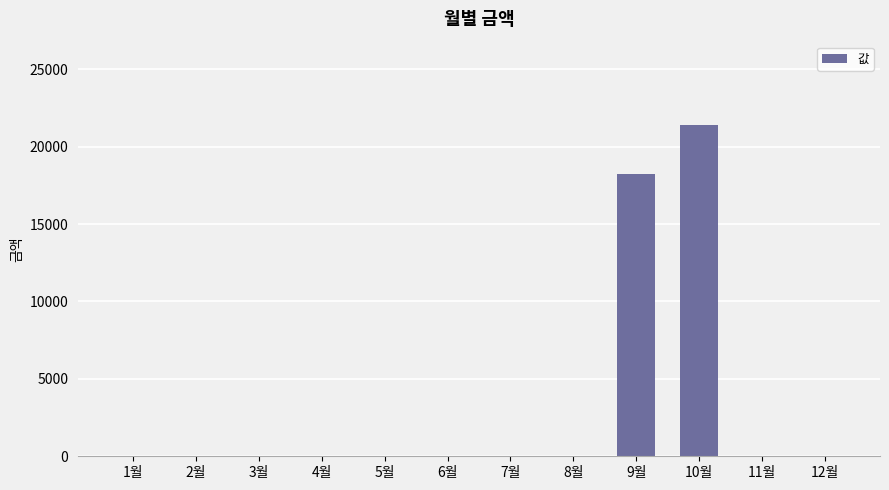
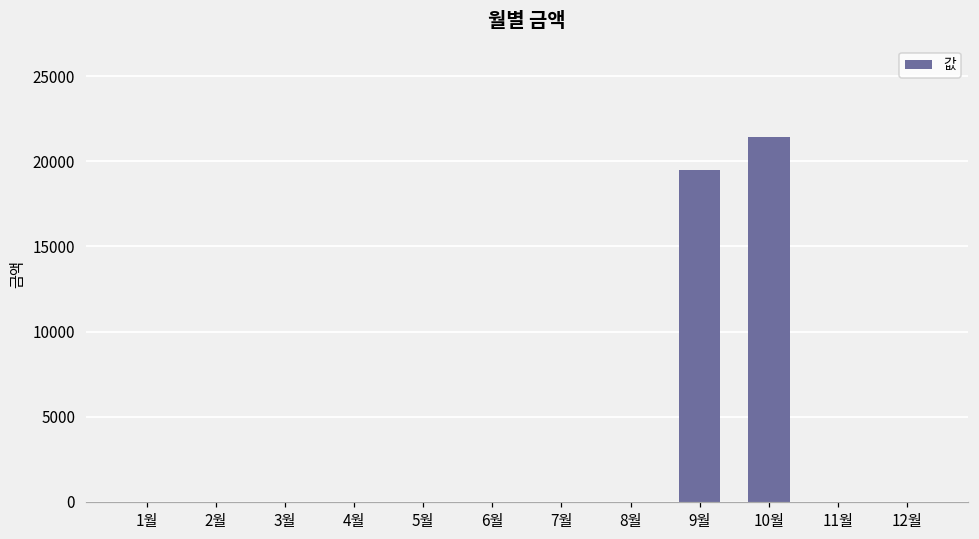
9월: 18200 -> 19500
